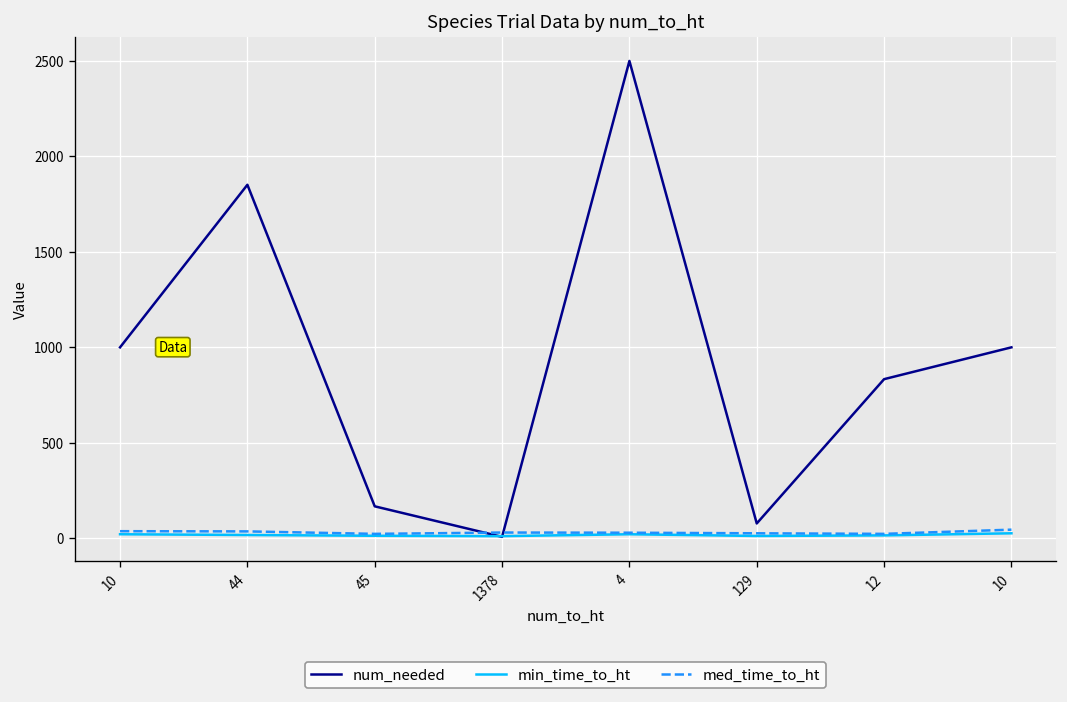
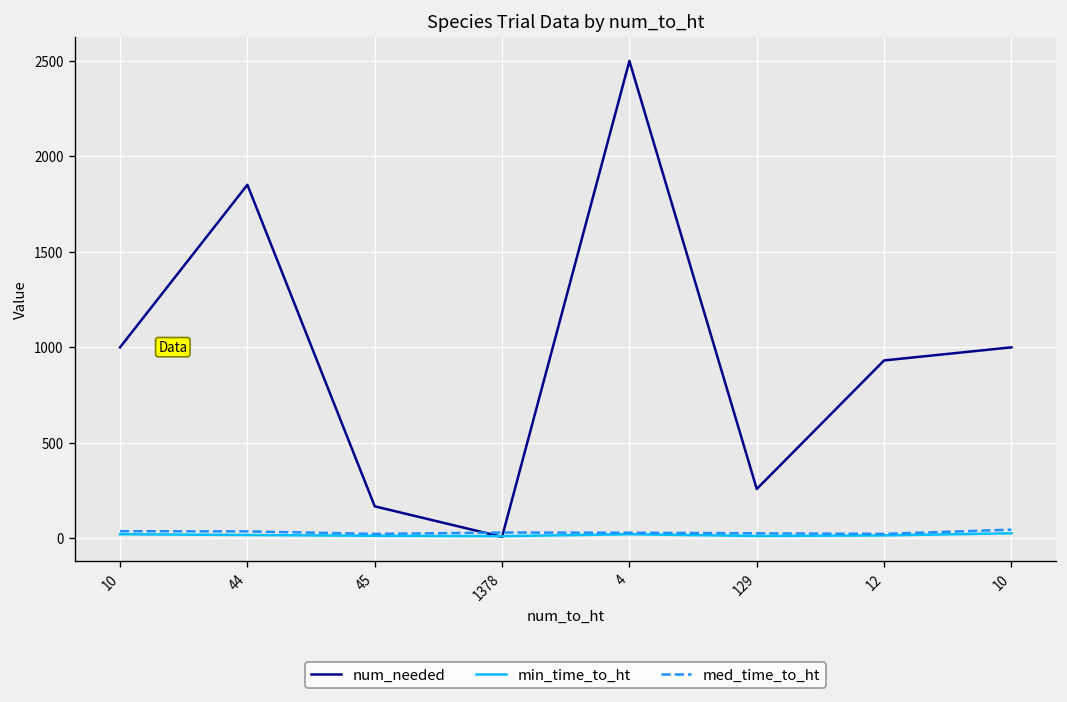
num_needed, 129: 80 -> 260
num_needed, 12: 830 -> 930
